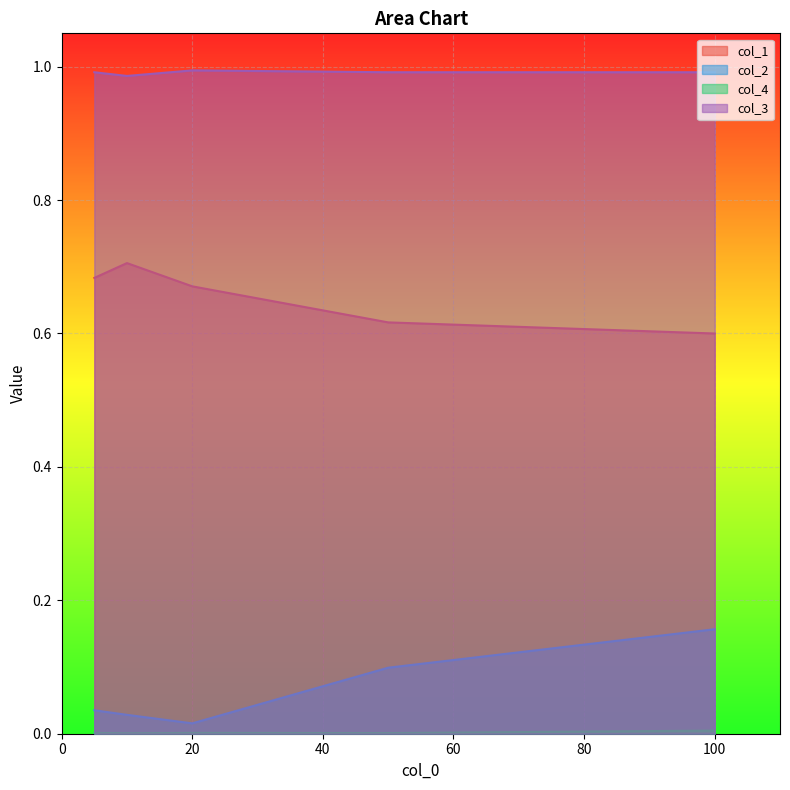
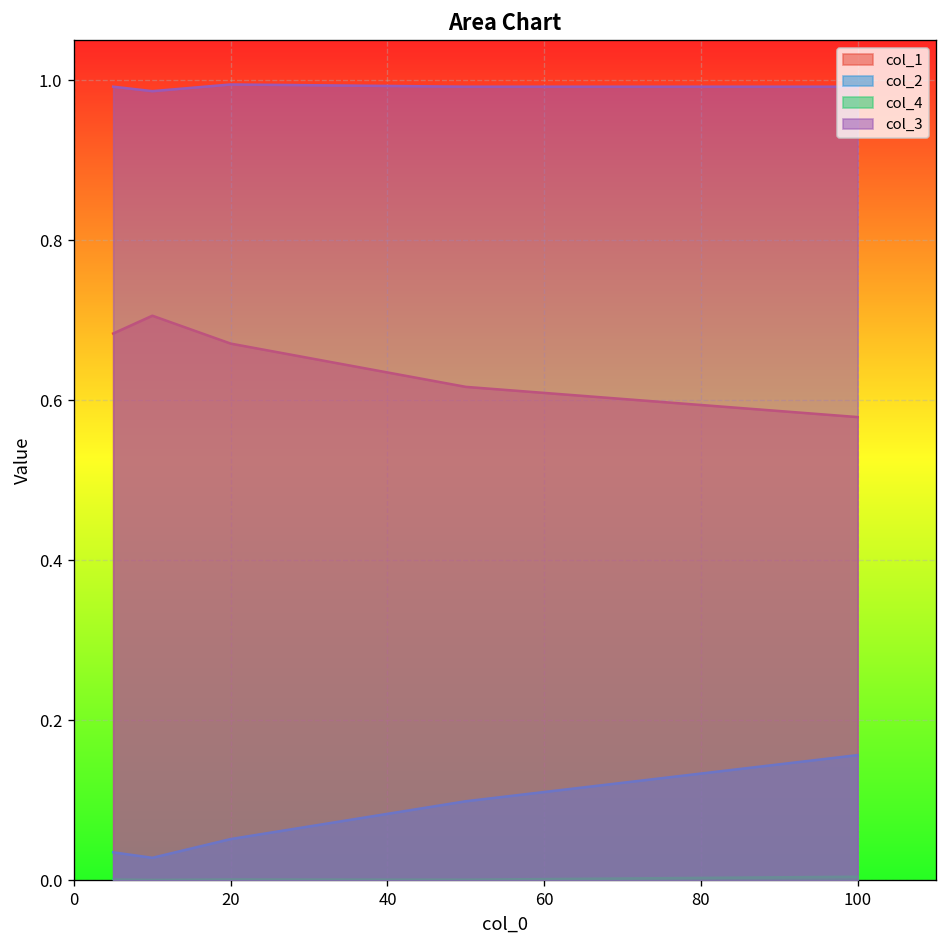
col_2, 20: 0.02 -> 0.05
col_1, 100: 0.60 -> 0.58
